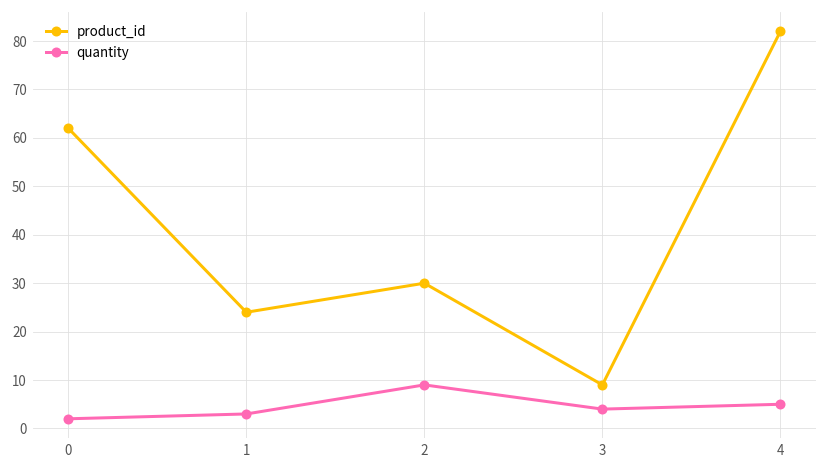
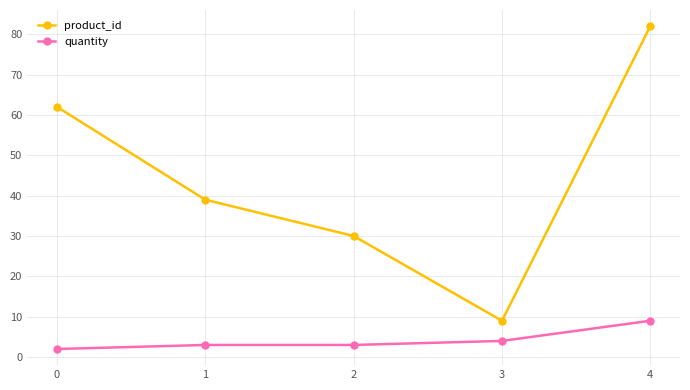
product_id, 1: 24 -> 39
quantity, 2: 9 -> 3
quantity, 4: 5 -> 9
